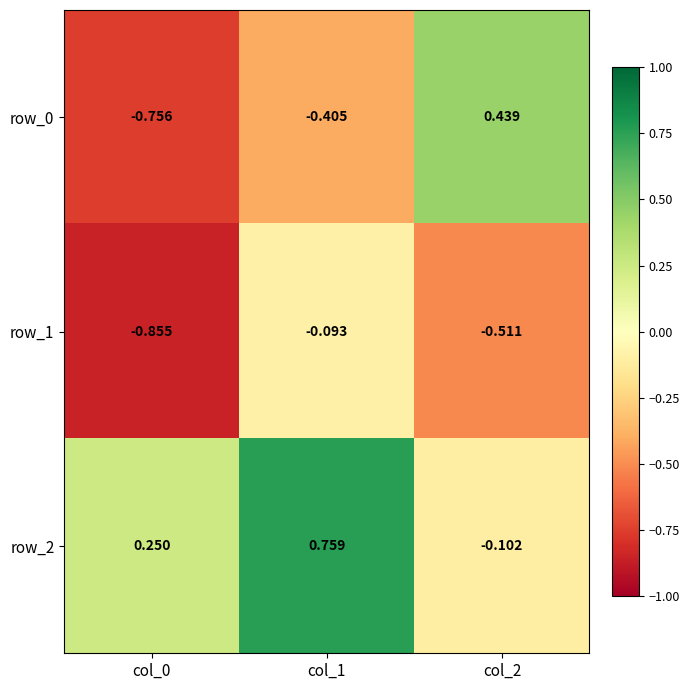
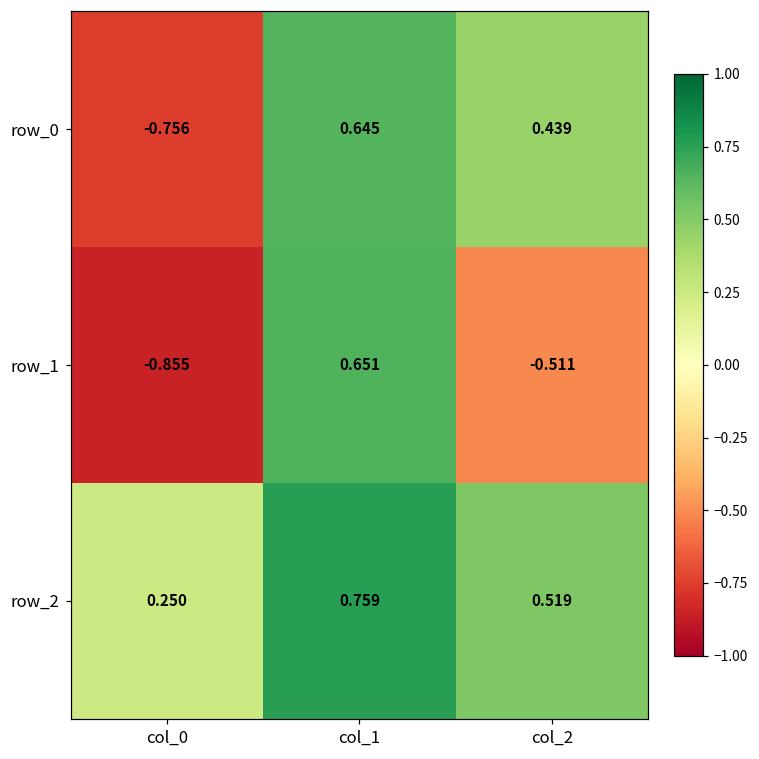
row_0, col_1: -0.405 -> 0.645
row_1, col_1: -0.093 -> 0.651
row_2, col_2: -0.102 -> 0.519
